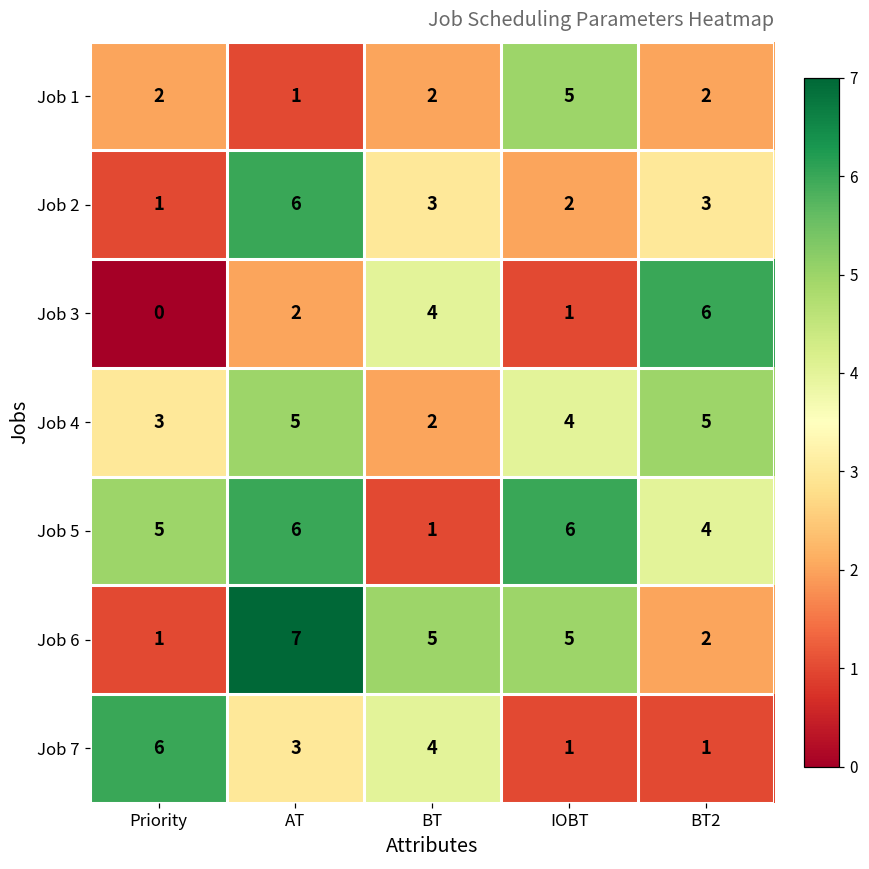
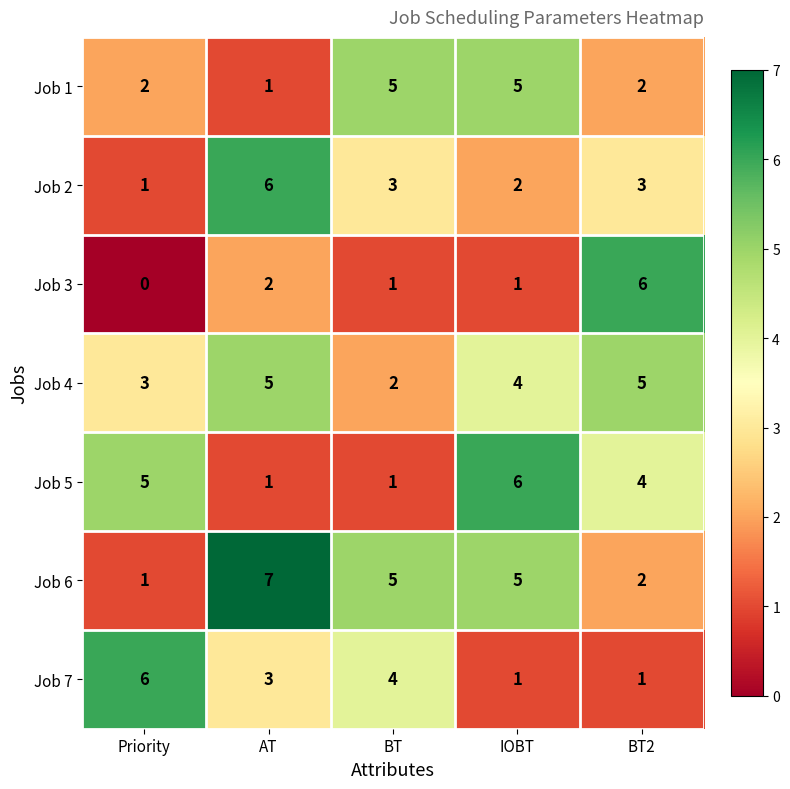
Job 1, BT: 2 -> 5
Job 3, BT: 4 -> 1
Job 5, AT: 6 -> 1
